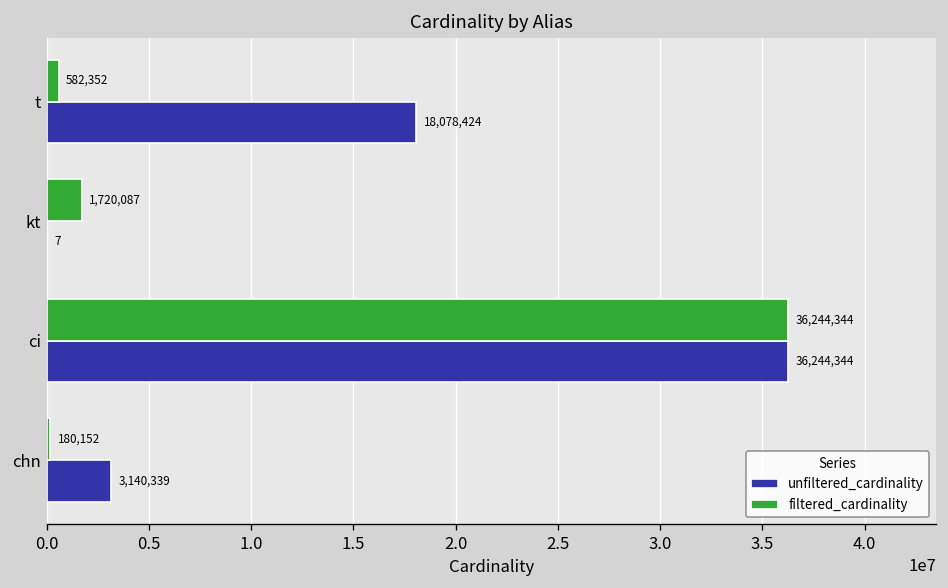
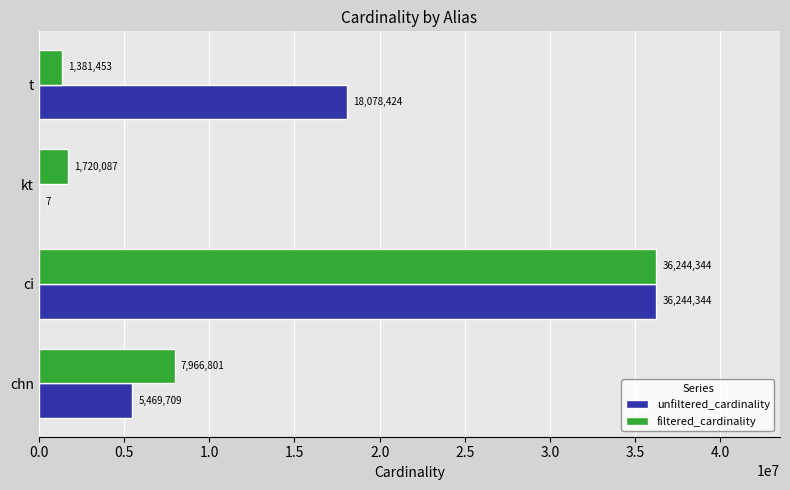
filtered_cardinality, t: 582,352 -> 1,381,453
filtered_cardinality, chn: 180,152 -> 7,966,801
unfiltered_cardinality, chn: 3,140,339 -> 5,469,709
